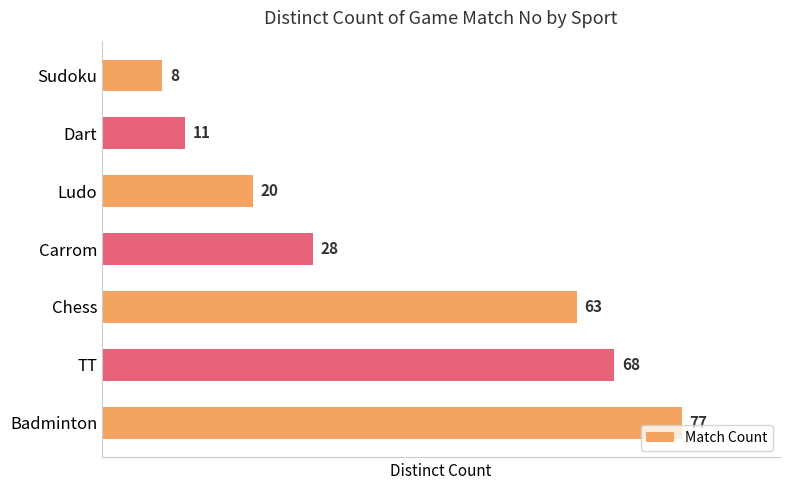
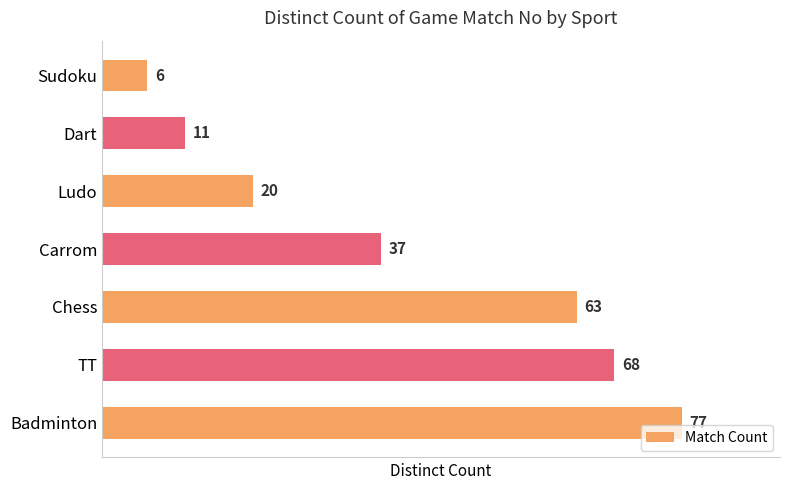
Sudoku: 8 -> 6
Carrom: 28 -> 37
